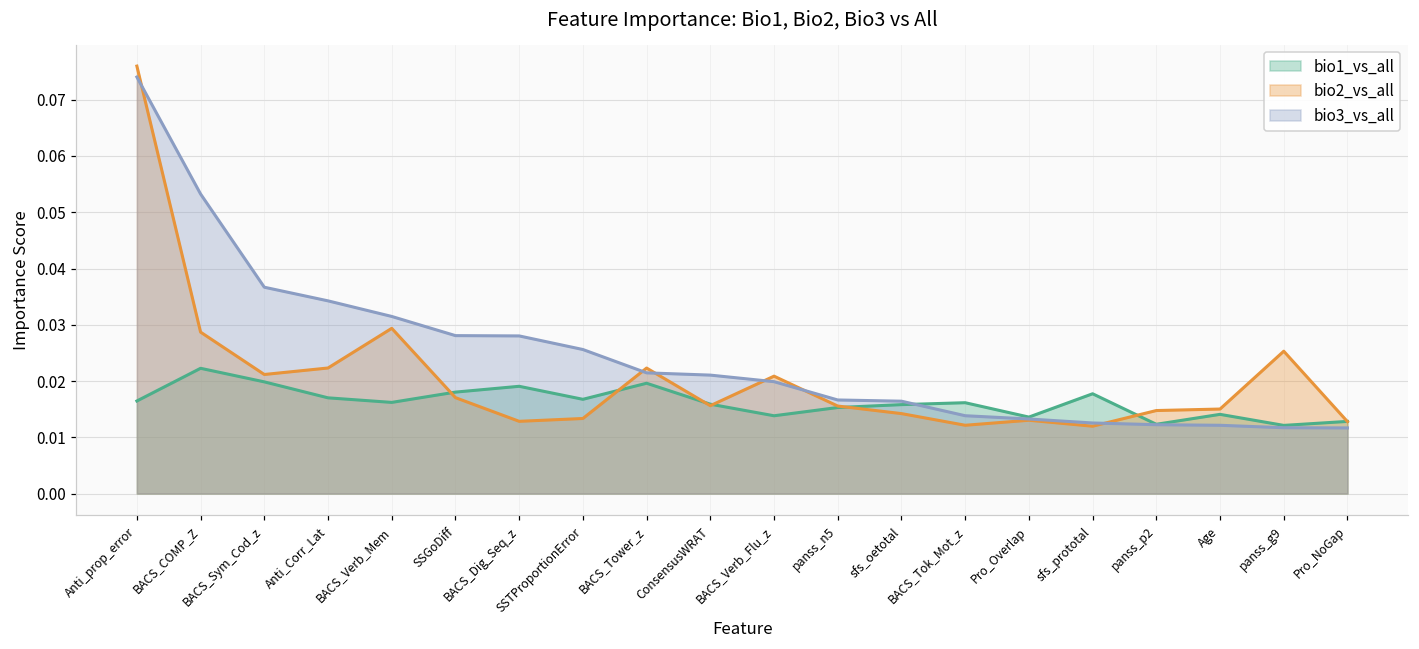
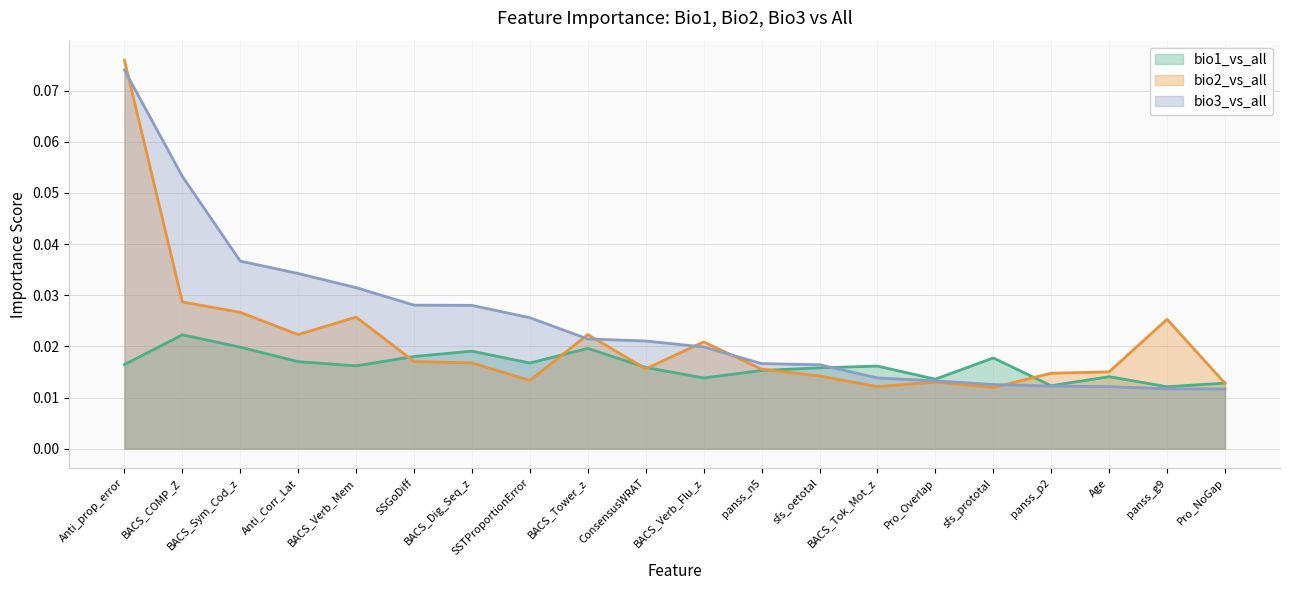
bio2_vs_all, BACS_Sym_Cod_z: 0.021 -> 0.027
bio2_vs_all, BACS_Verb_Mem: 0.029 -> 0.026
bio2_vs_all, BACS_Dig_Seq_z: 0.013 -> 0.017
